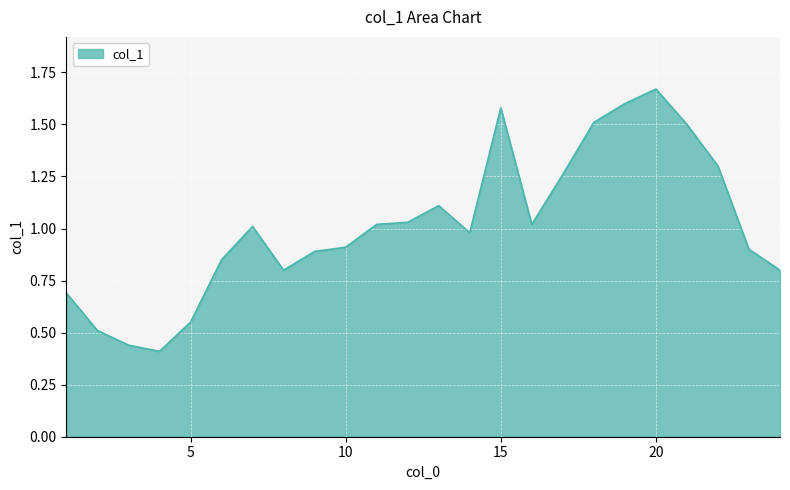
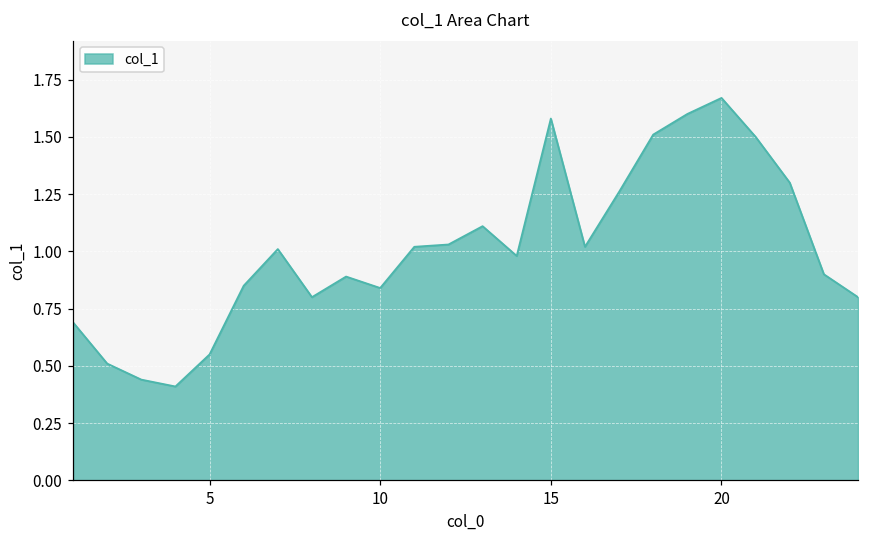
10: 0.91 -> 0.84
